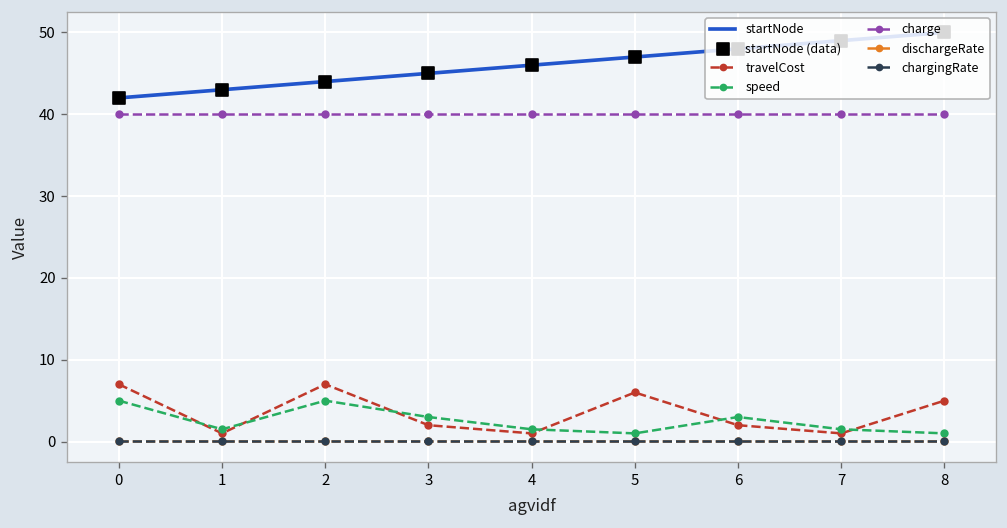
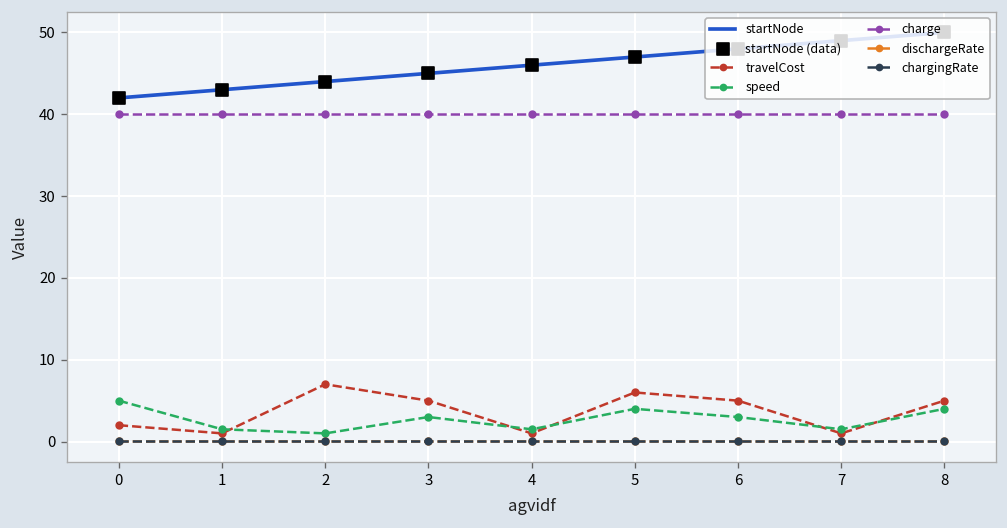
travelCost, 0: 7 -> 2
speed, 2: 5 -> 1
travelCost, 3: 2 -> 5
speed, 5: 1 -> 4
travelCost, 6: 2 -> 5
speed, 8: 1 -> 4
